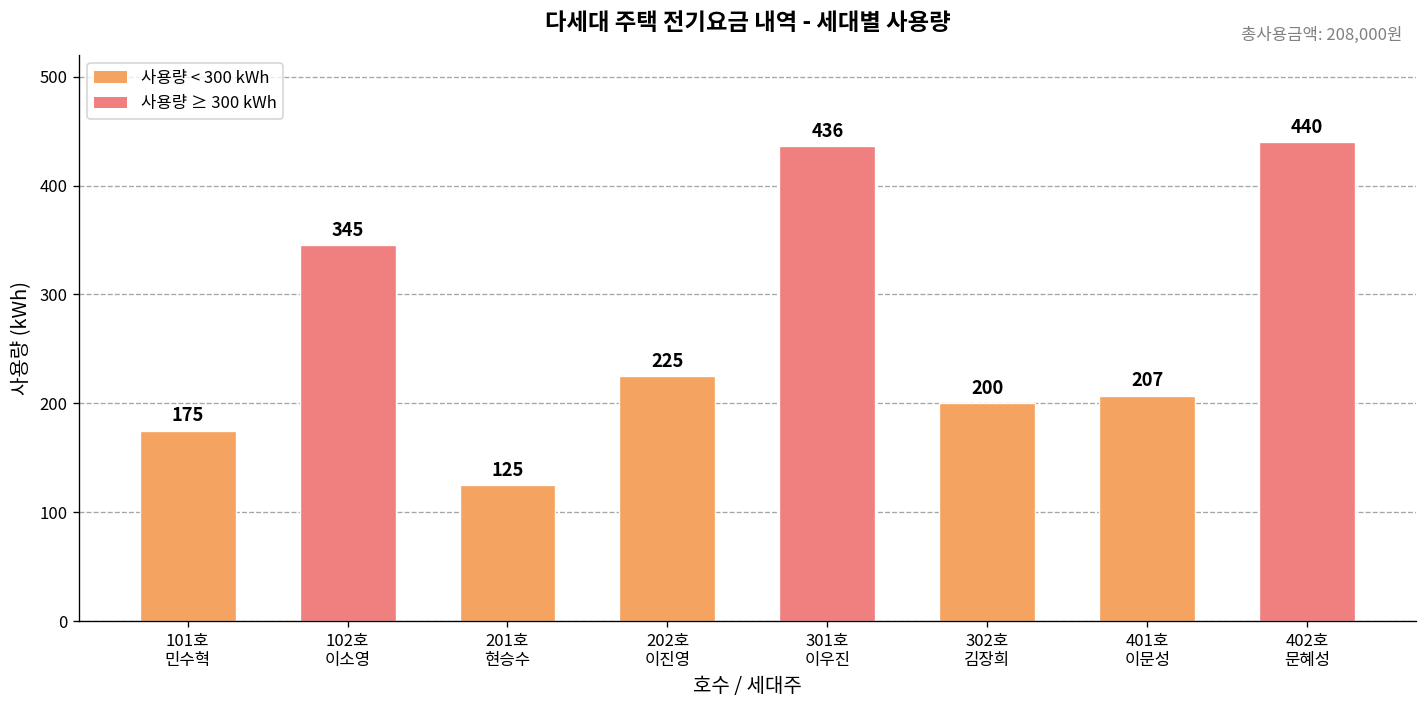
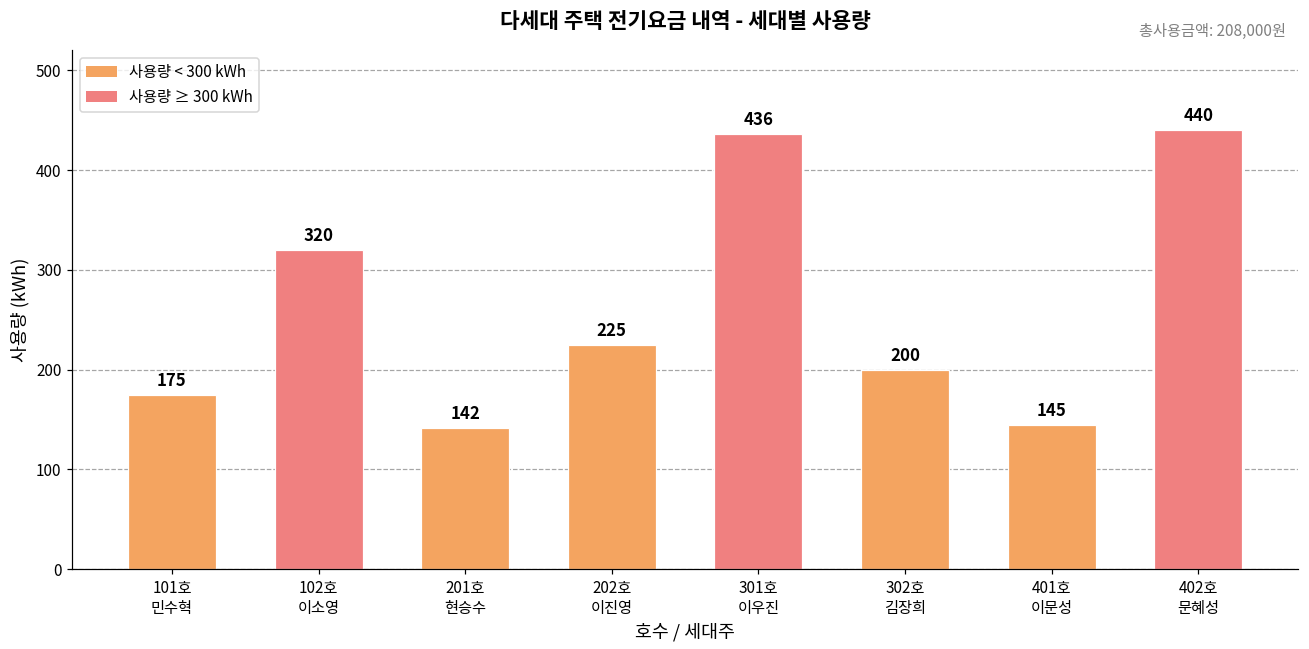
102호 이소영: 345 -> 320
201호 현승수: 125 -> 142
401호 이문성: 207 -> 145
